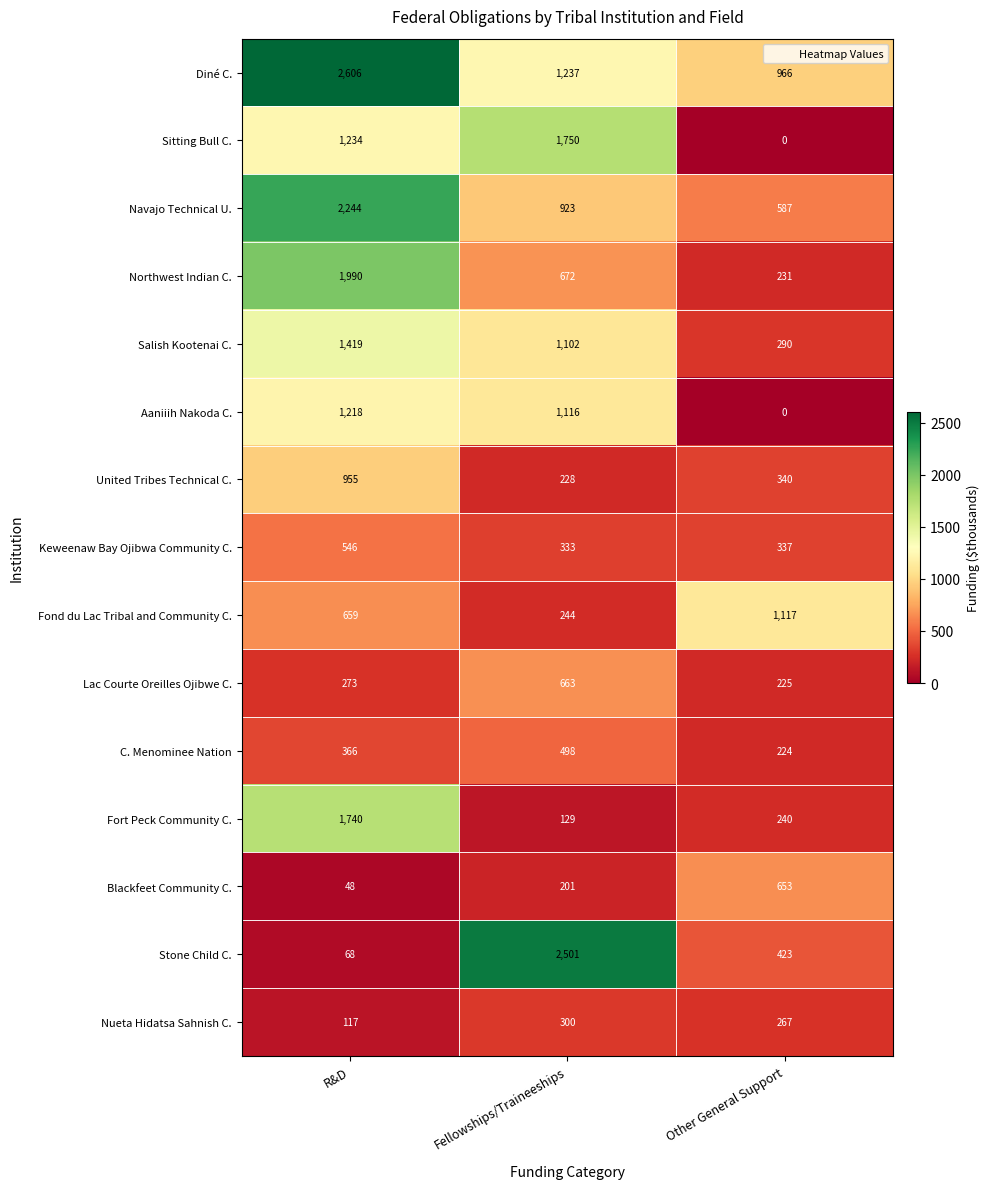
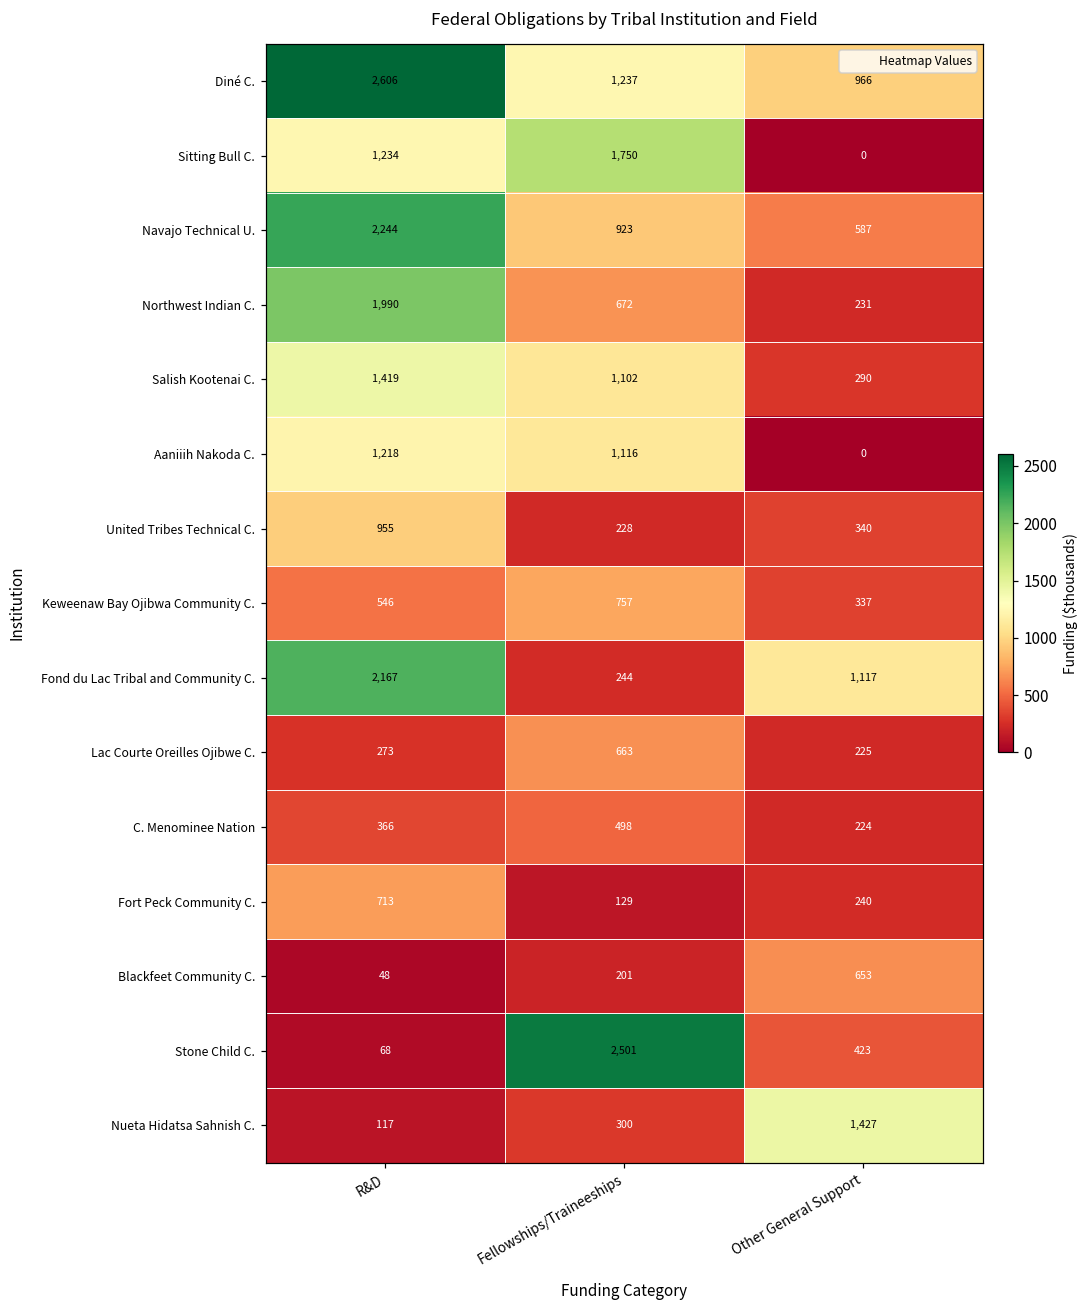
Keweenaw Bay Ojibwa Community C., Fellowships/Traineeships: 333 -> 757
Fond du Lac Tribal and Community C., R&D: 659 -> 2,167
Fort Peck Community C., R&D: 1,740 -> 713
Nueta Hidatsa Sahnish C., Other General Support: 267 -> 1,427
